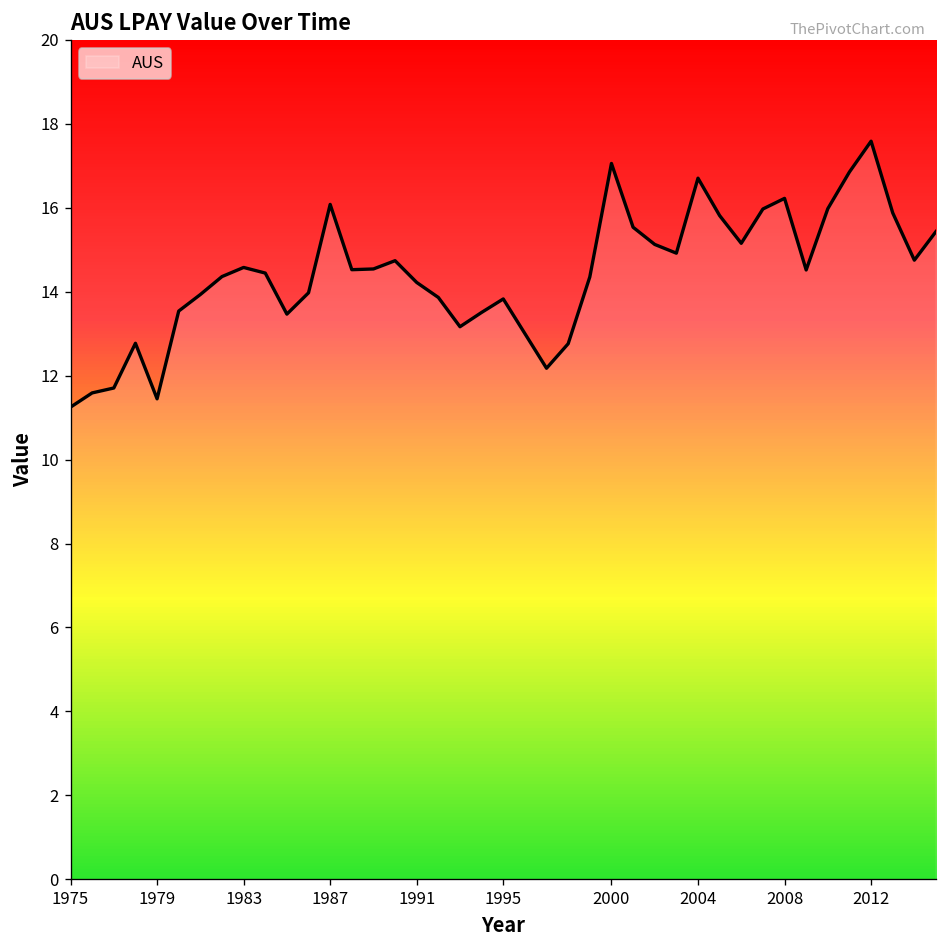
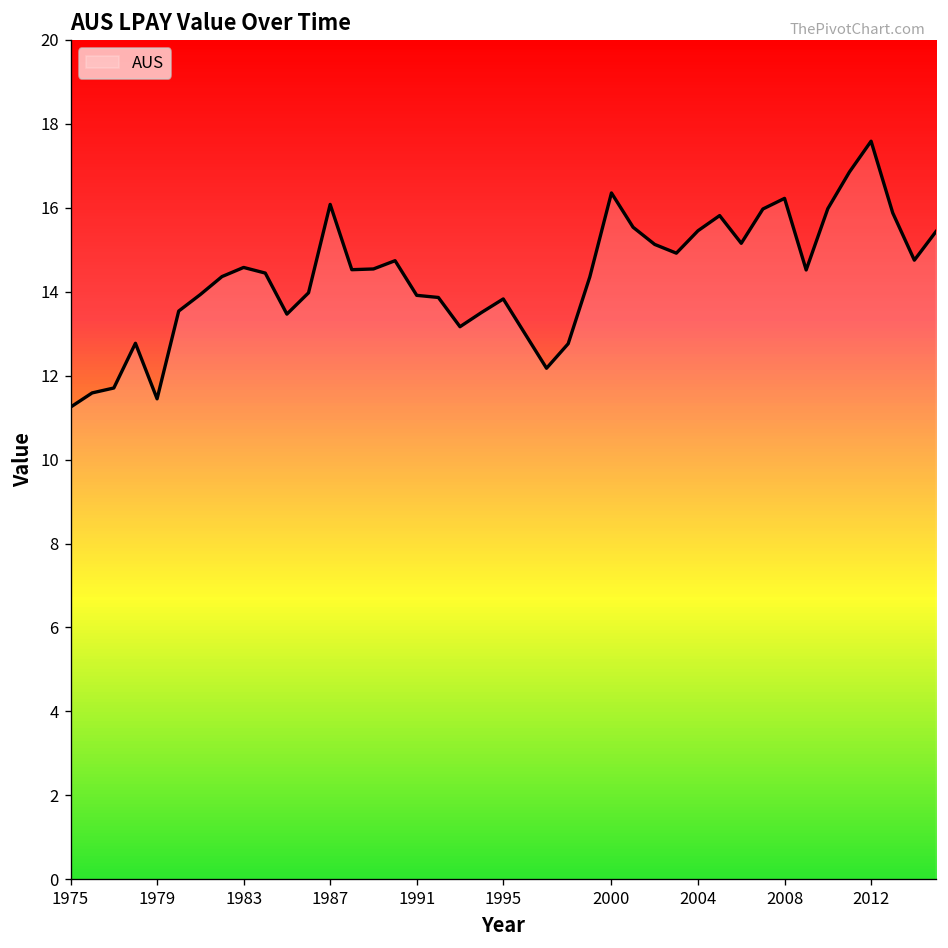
1991: 14.2 -> 13.9
2000: 17.1 -> 16.4
2004: 16.7 -> 15.5
